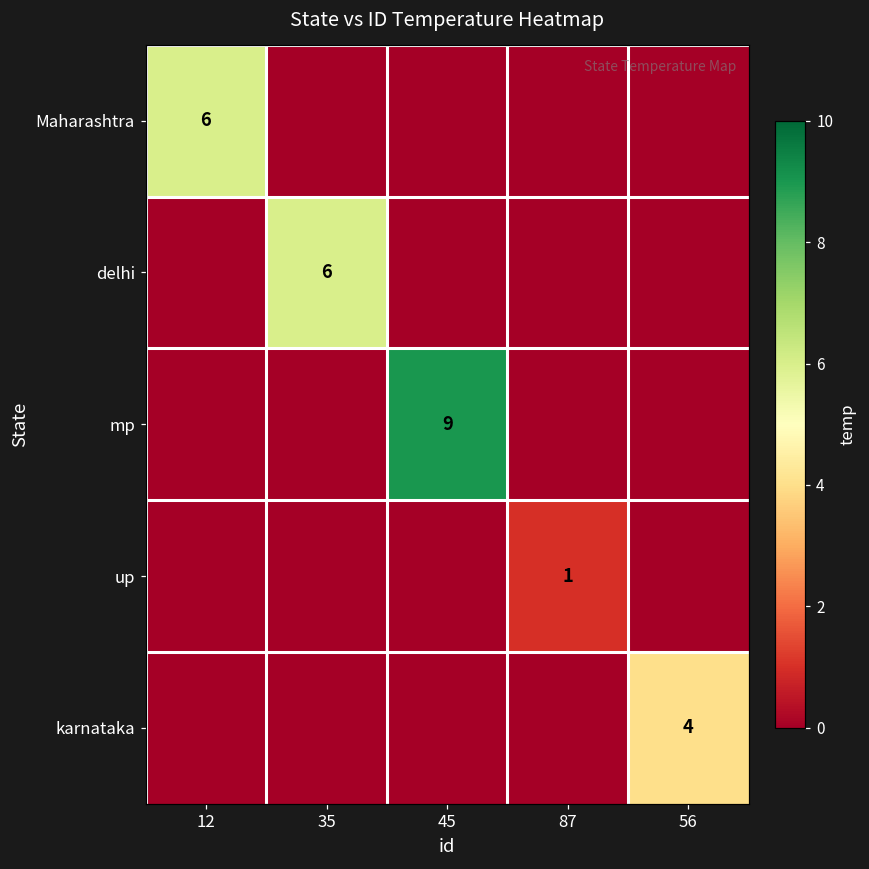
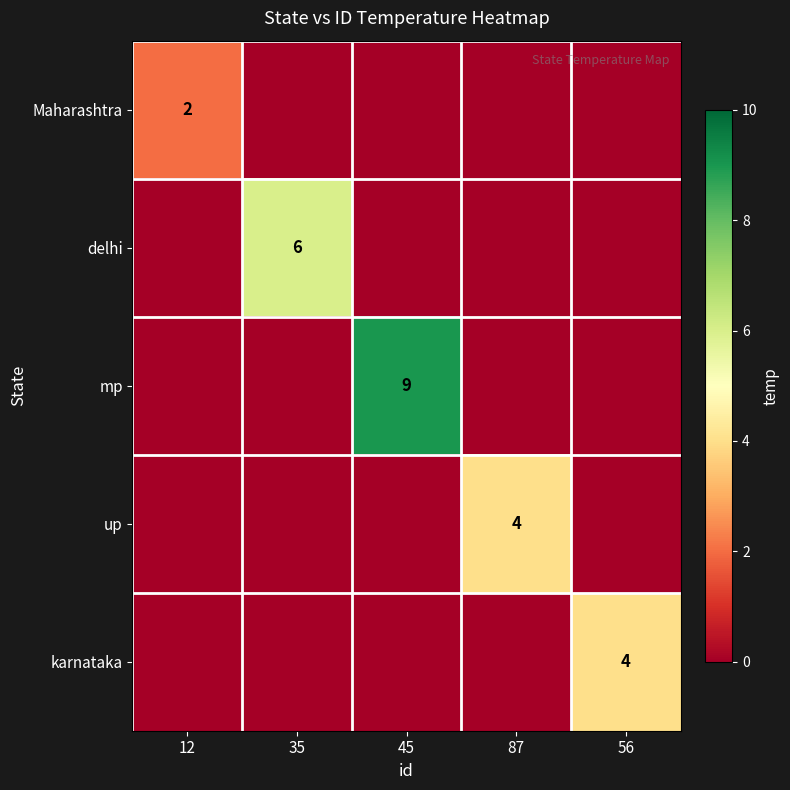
Maharashtra, 12: 6 -> 2
up, 87: 1 -> 4
